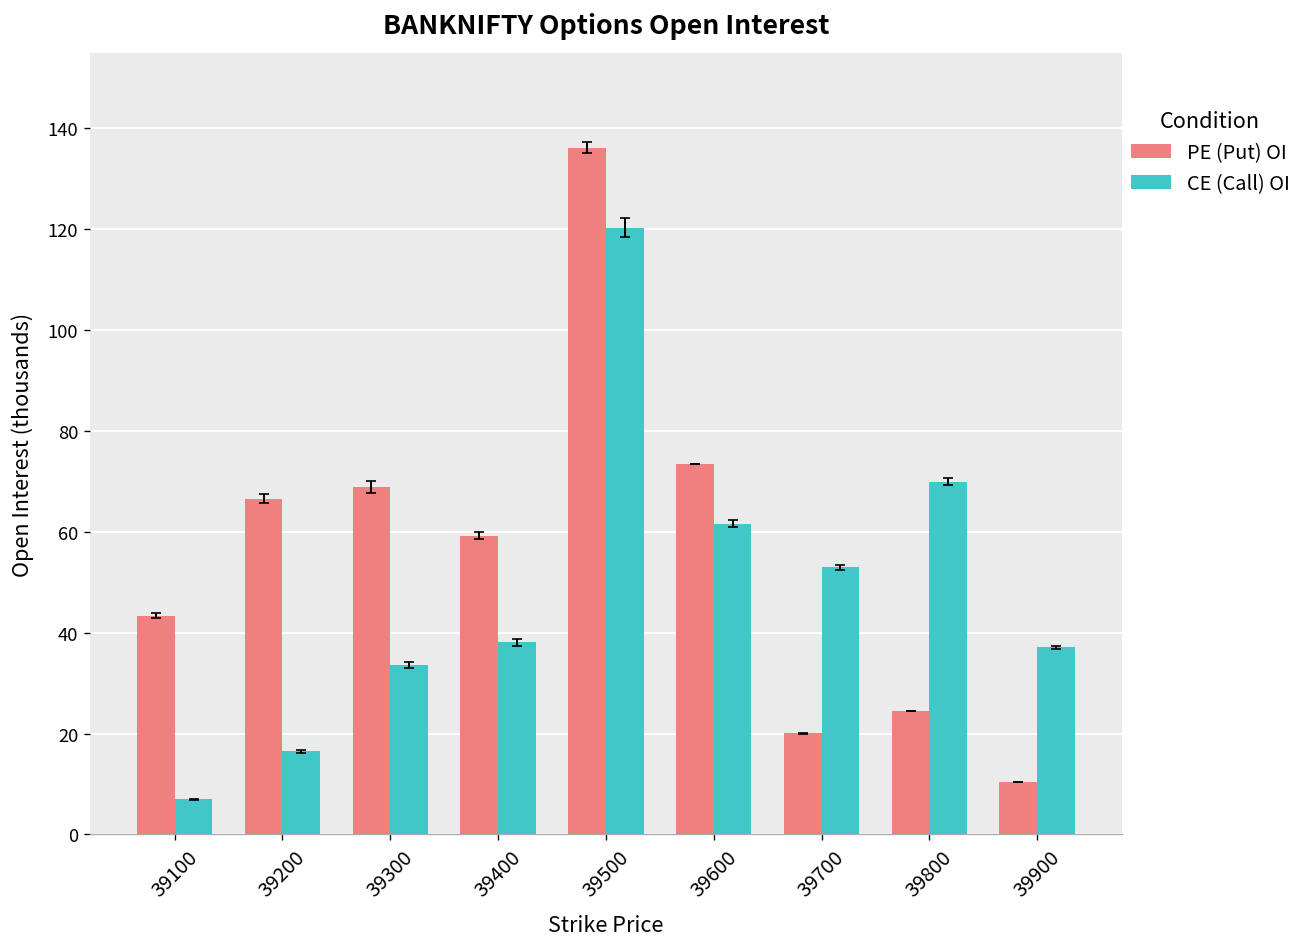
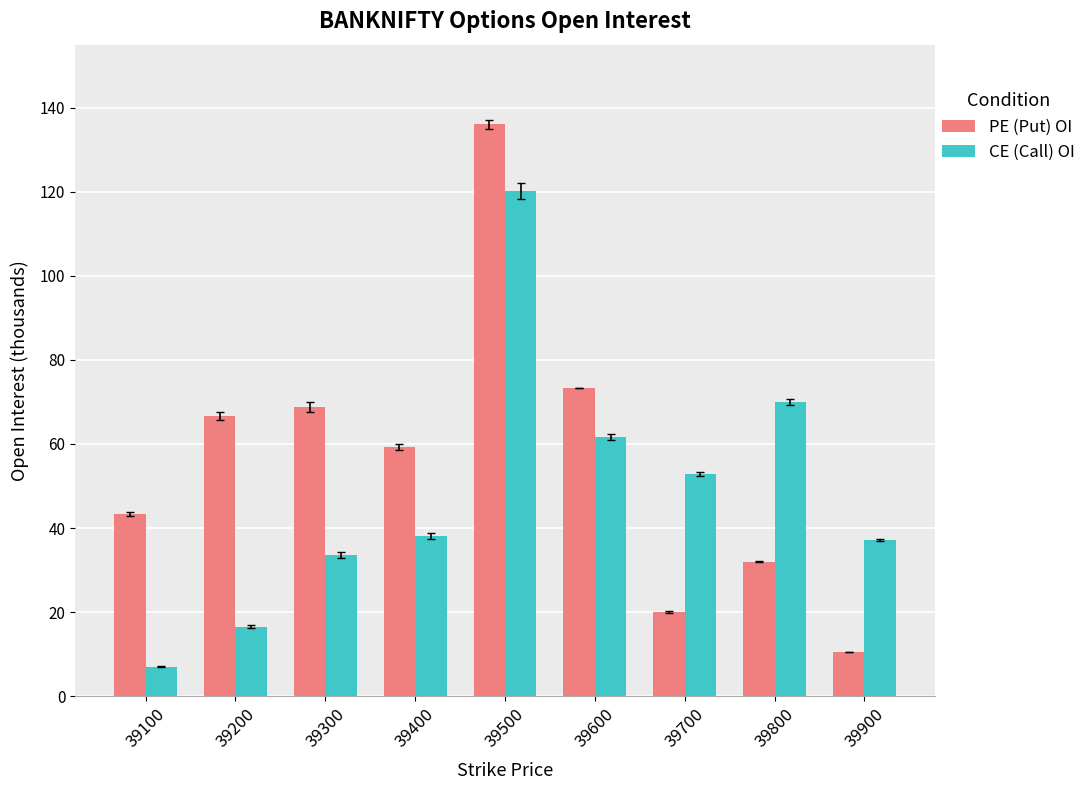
PE (Put) OI, 39800: 24 -> 32
